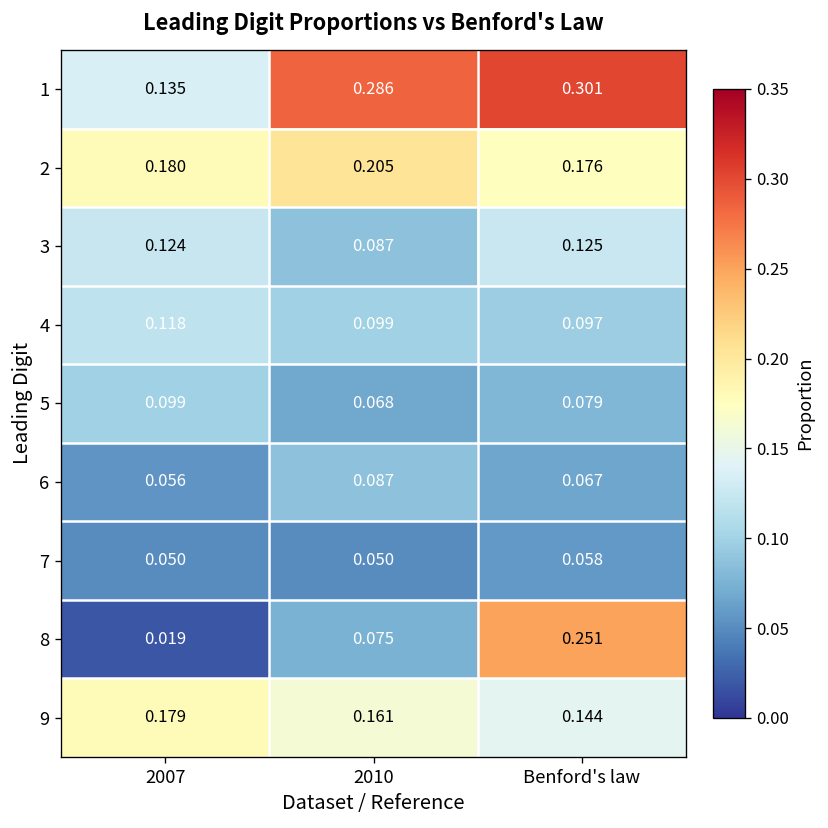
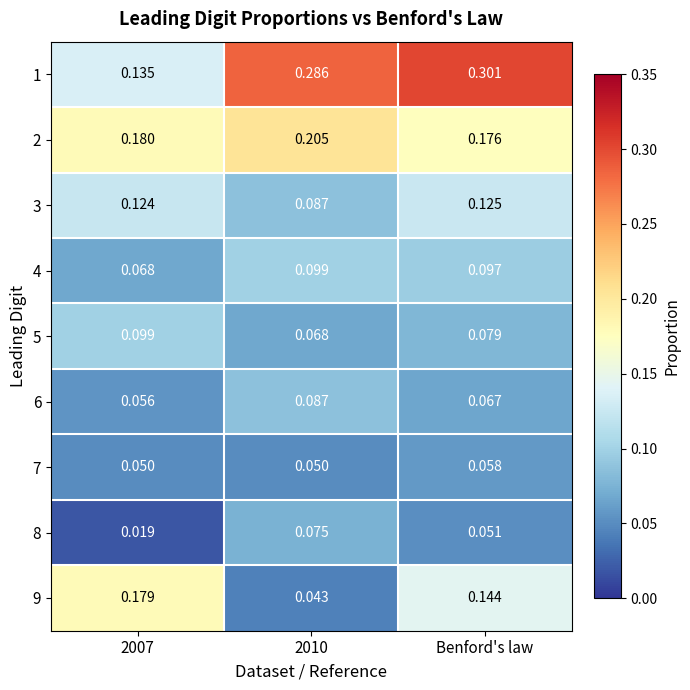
4, 2007: 0.118 -> 0.068
8, Benford's law: 0.251 -> 0.051
9, 2010: 0.161 -> 0.043
